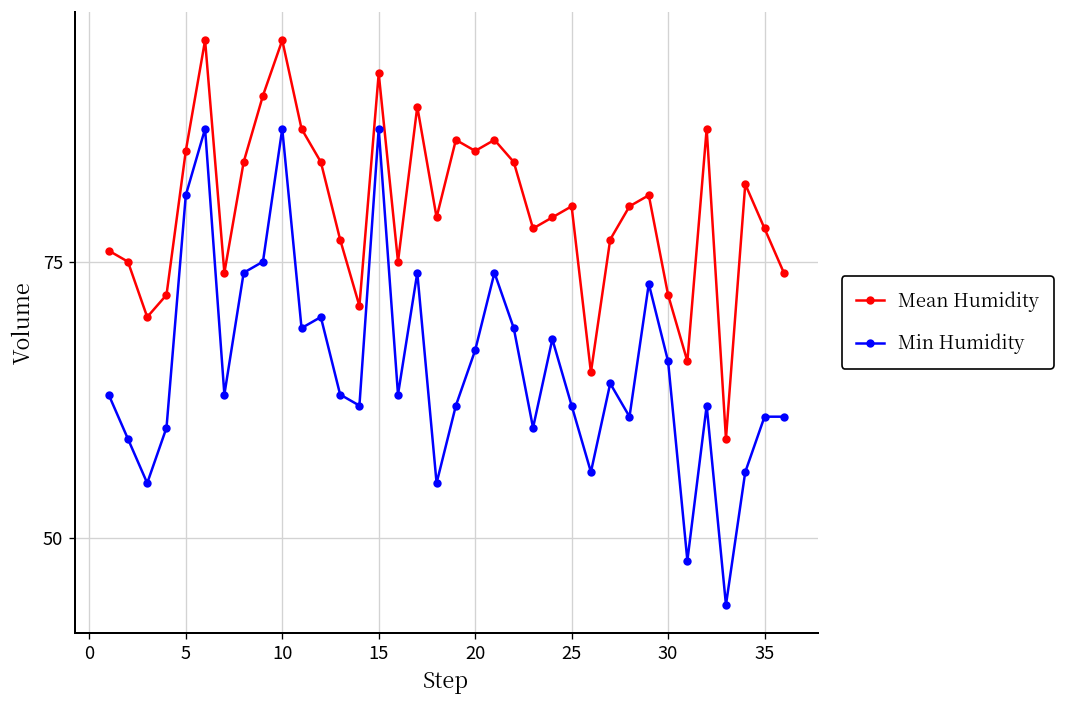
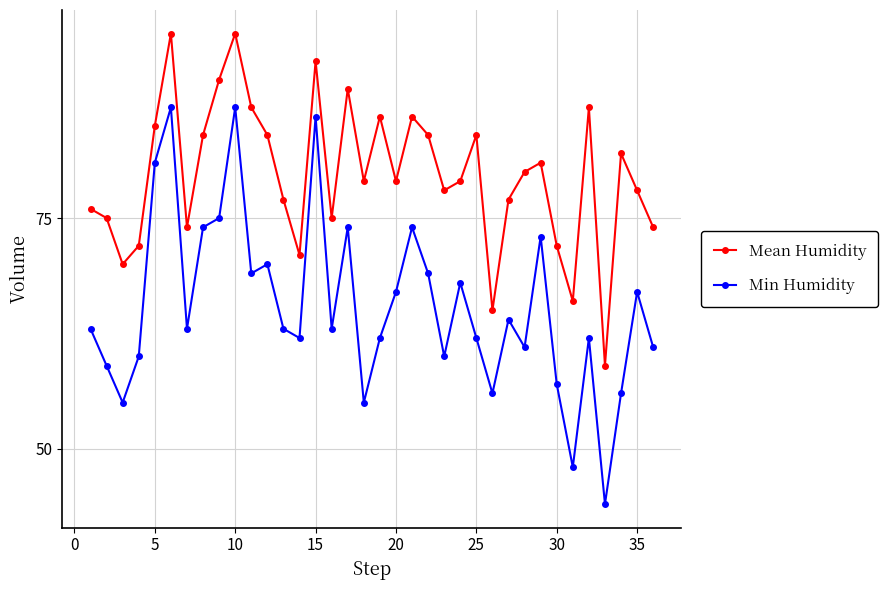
Min Humidity, 15: 87 -> 86
Mean Humidity, 20: 85 -> 79
Mean Humidity, 25: 80 -> 84
Min Humidity, 30: 66 -> 57
Min Humidity, 35: 61 -> 67
